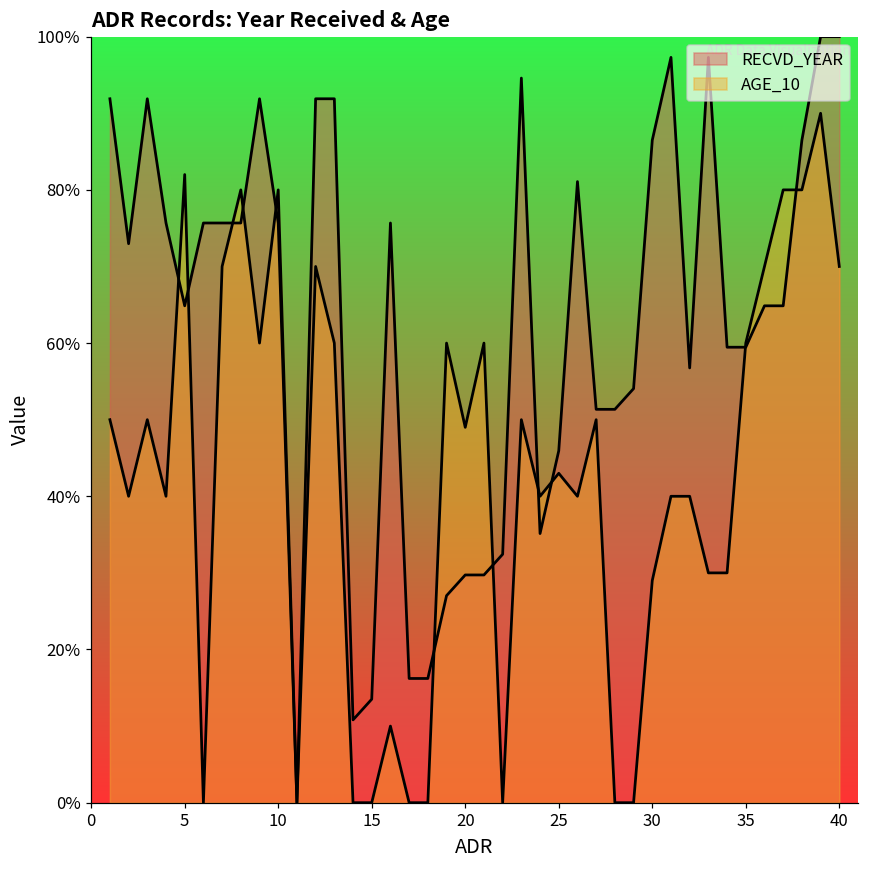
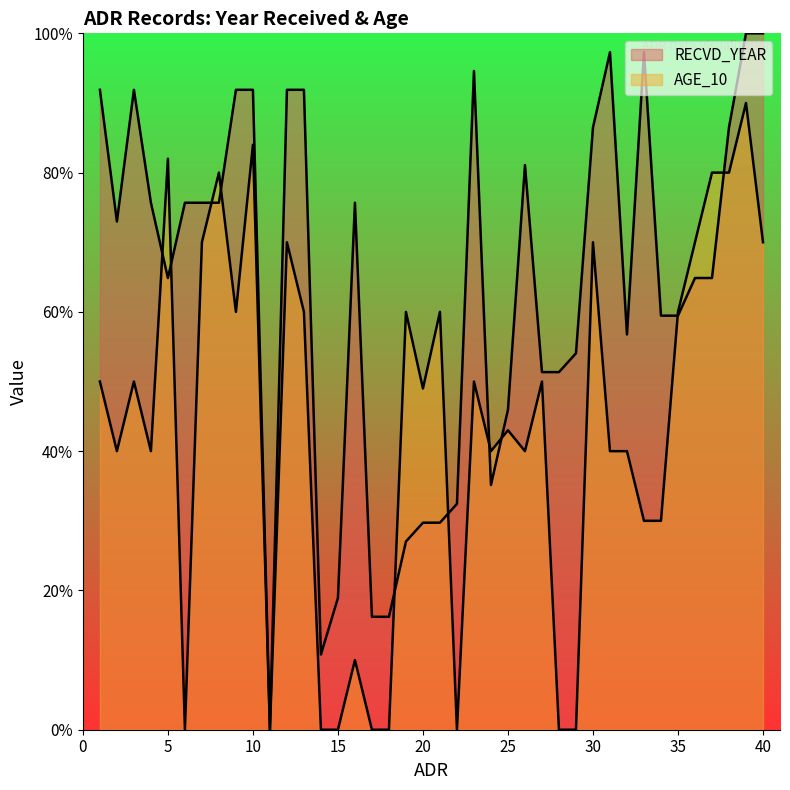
RECVD_YEAR, 10: 76% -> 92%
AGE_10, 10: 80% -> 84%
RECVD_YEAR, 15: 14% -> 19%
AGE_10, 30: 29% -> 70%
